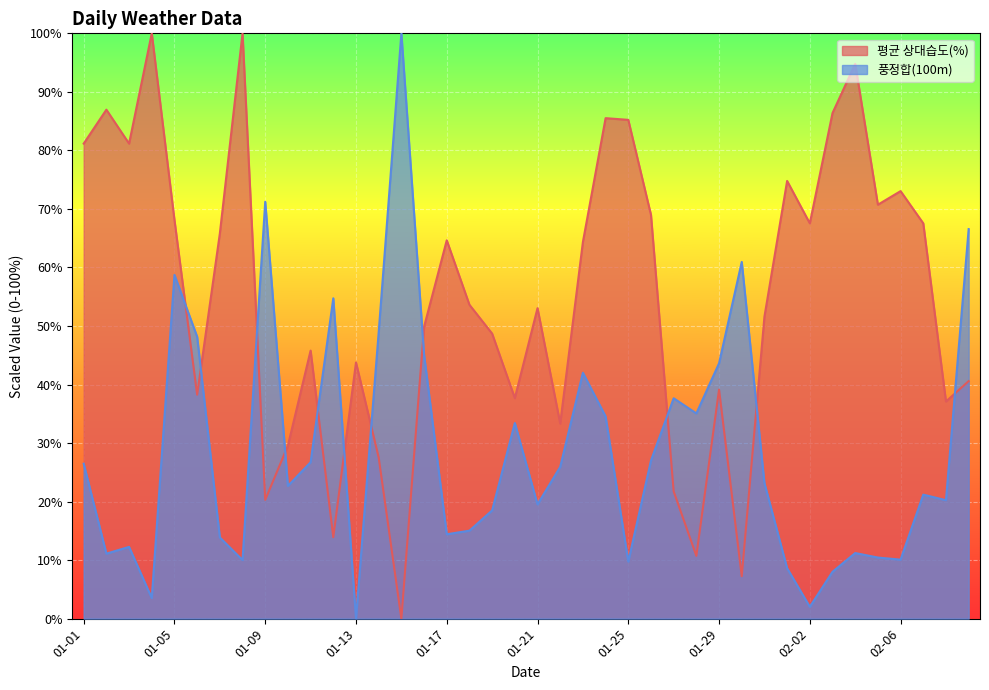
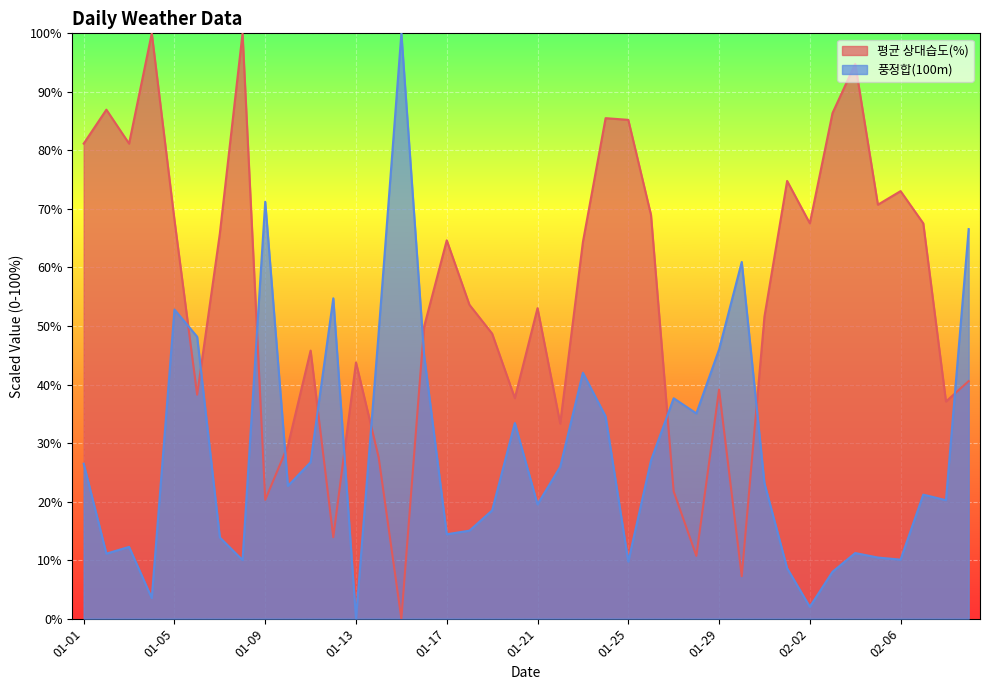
풍정합(100m), 01-05: 59% -> 53%
풍정합(100m), 01-29: 44% -> 46%
